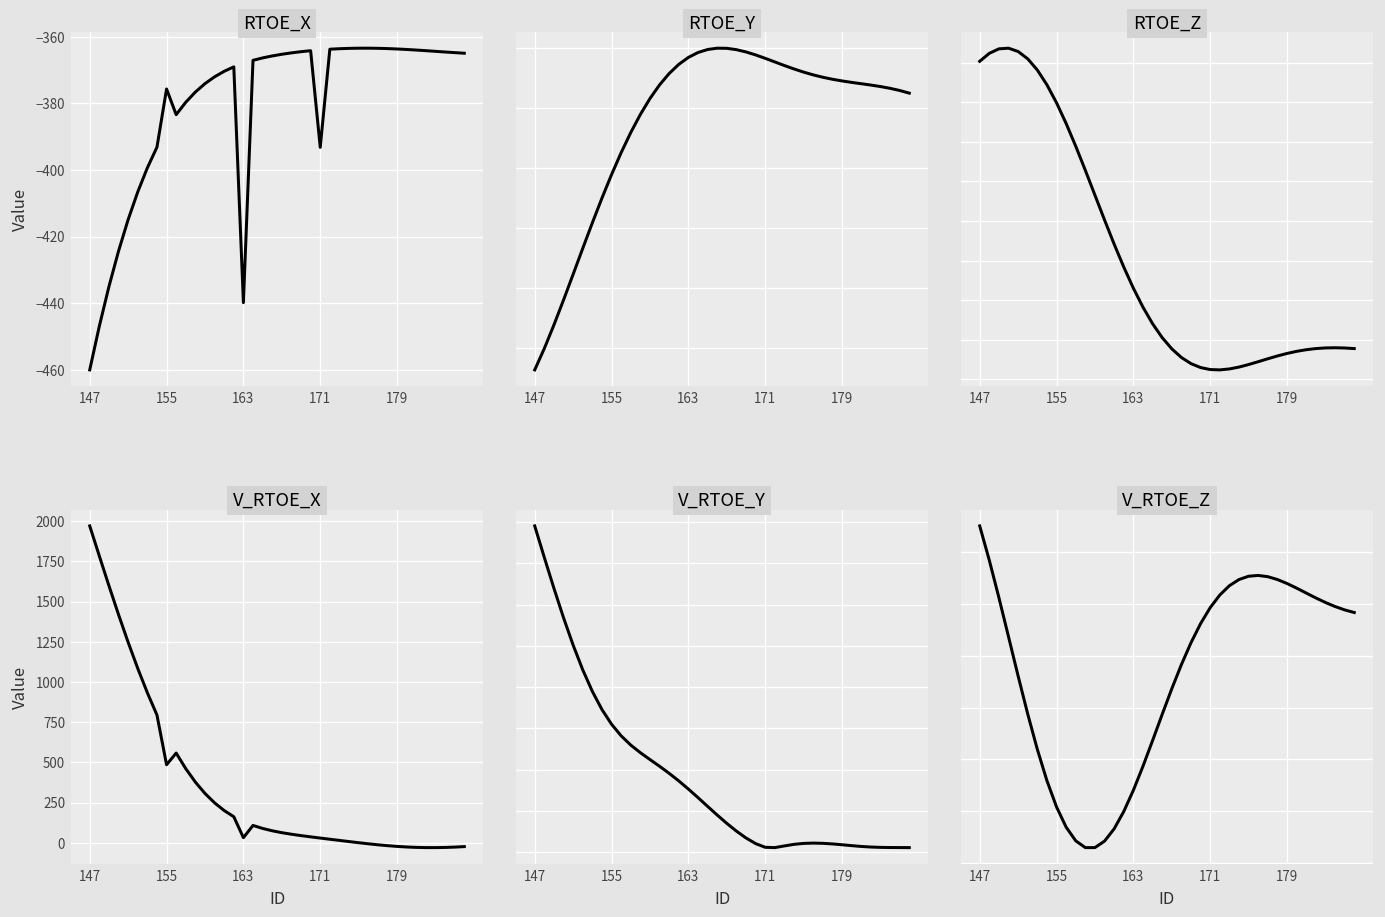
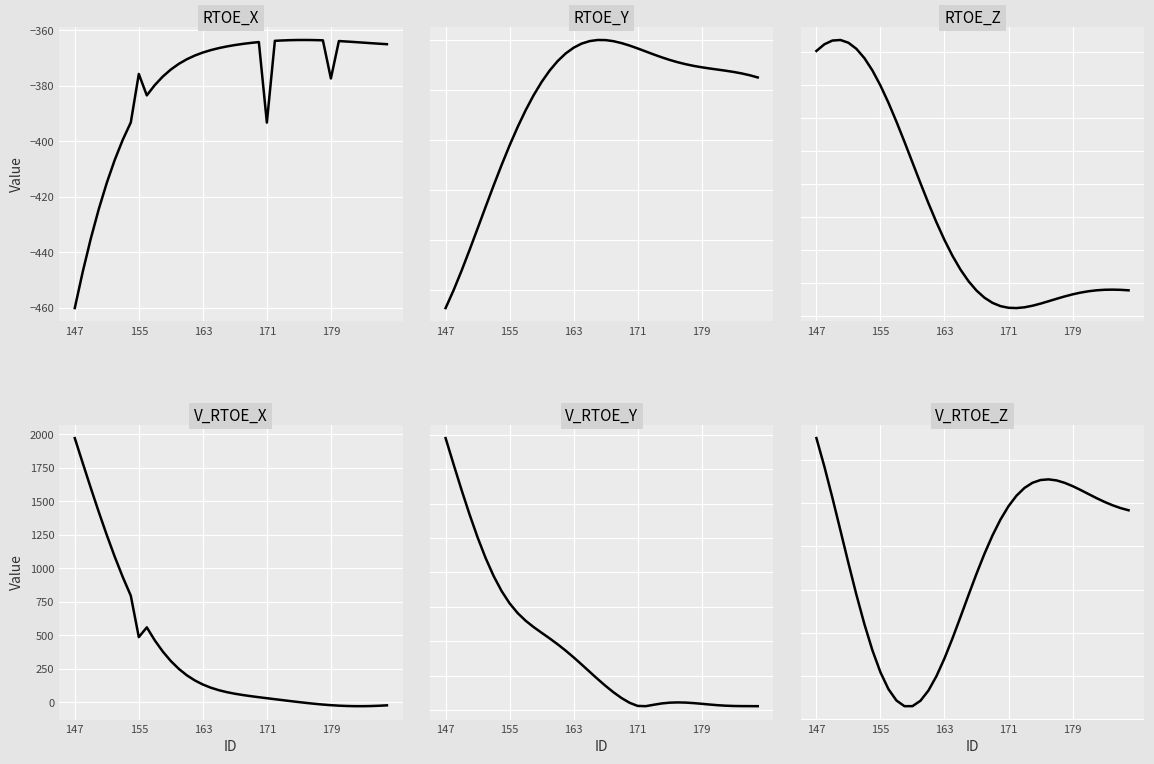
RTOE_X, 163: -440 -> -368
RTOE_X, 179: -364 -> -377
V_RTOE_X, 163: 30 -> 130
